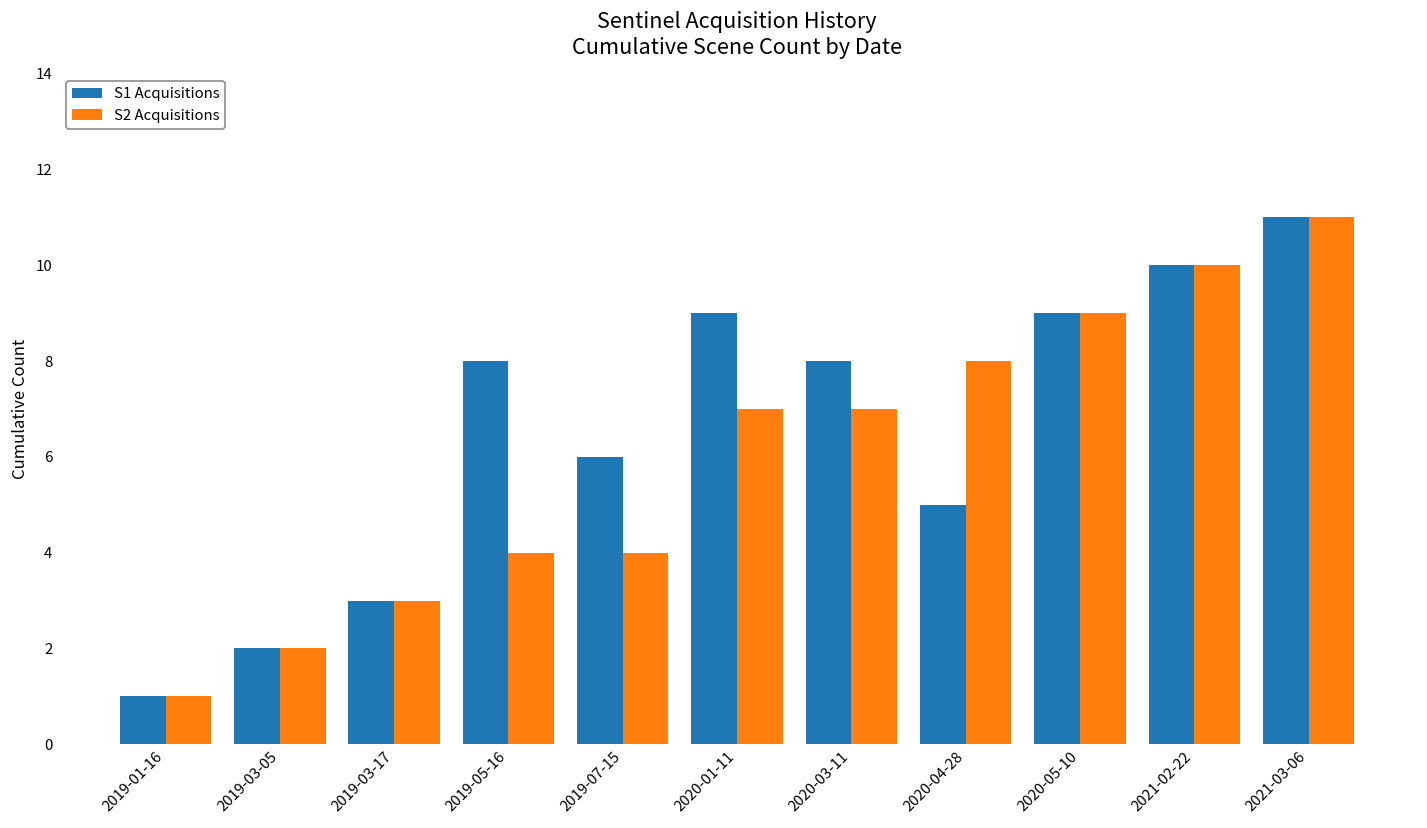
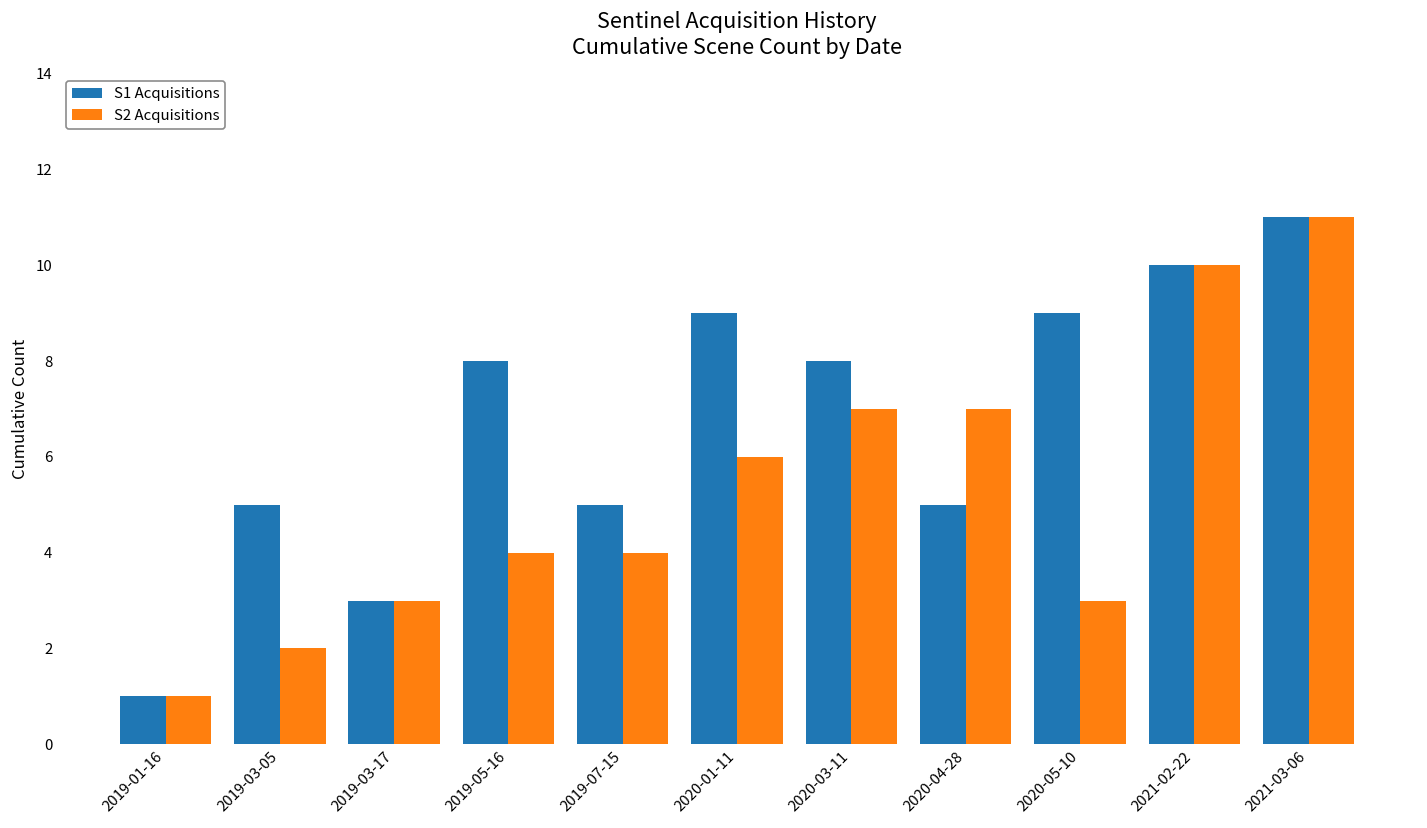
S1 Acquisitions, 2019-03-05: 2 -> 5
S1 Acquisitions, 2019-07-15: 6 -> 5
S2 Acquisitions, 2020-01-11: 7 -> 6
S2 Acquisitions, 2020-04-28: 8 -> 7
S2 Acquisitions, 2020-05-10: 9 -> 3
